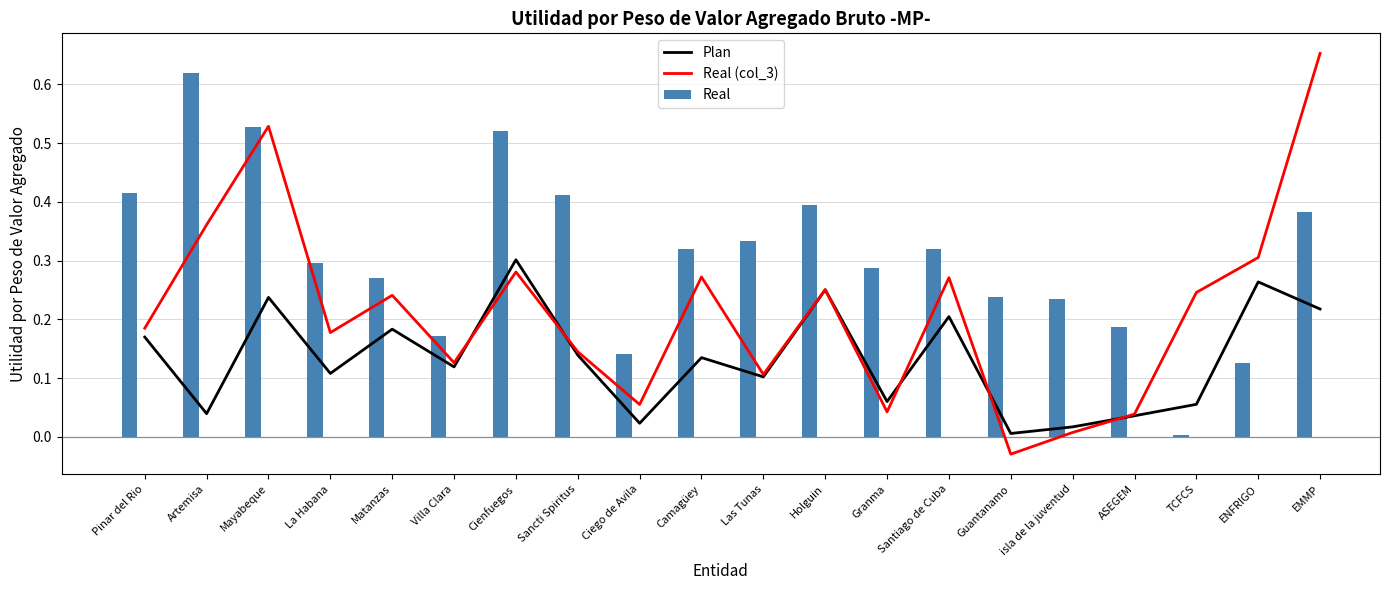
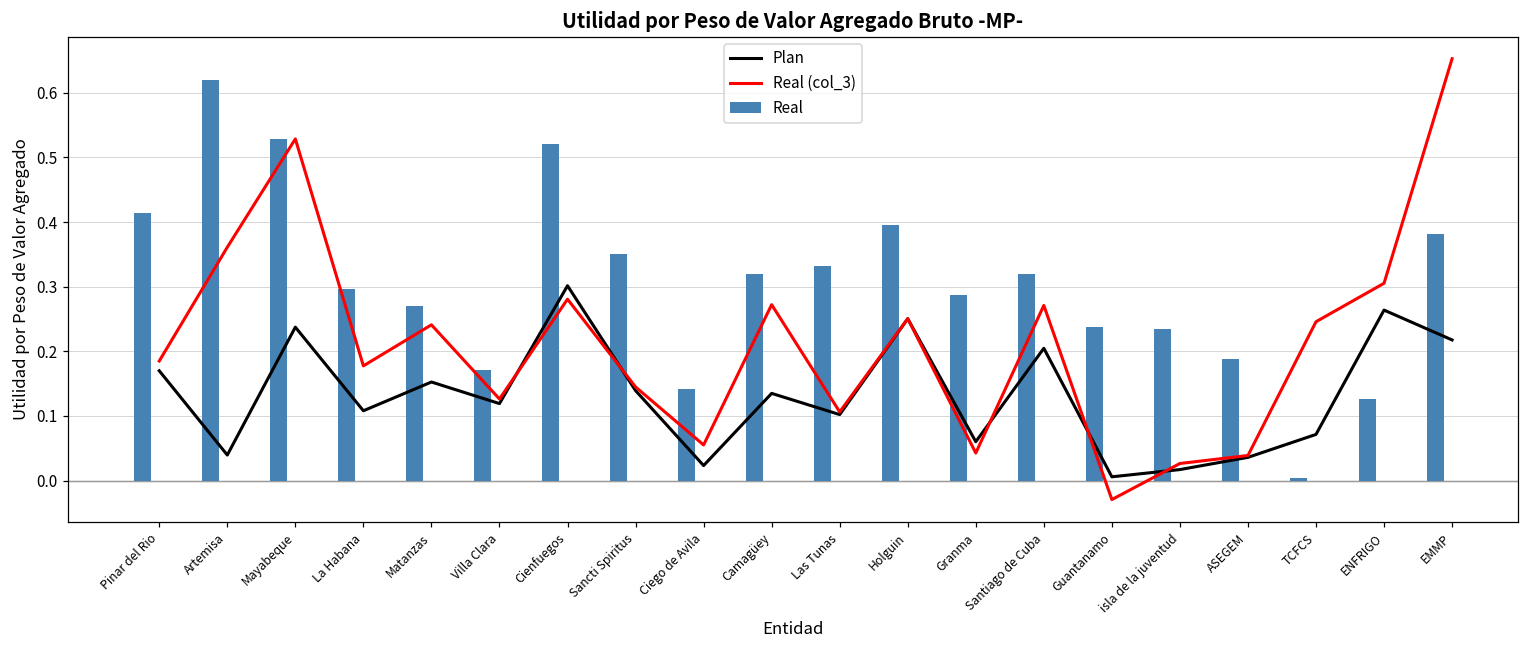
Plan, Matanzas: 0.18 -> 0.15
Real, Sancti Spiritus: 0.41 -> 0.35
Real (col_3), isla de la juventud: 0.01 -> 0.03
Plan, TCFCS: 0.06 -> 0.07
